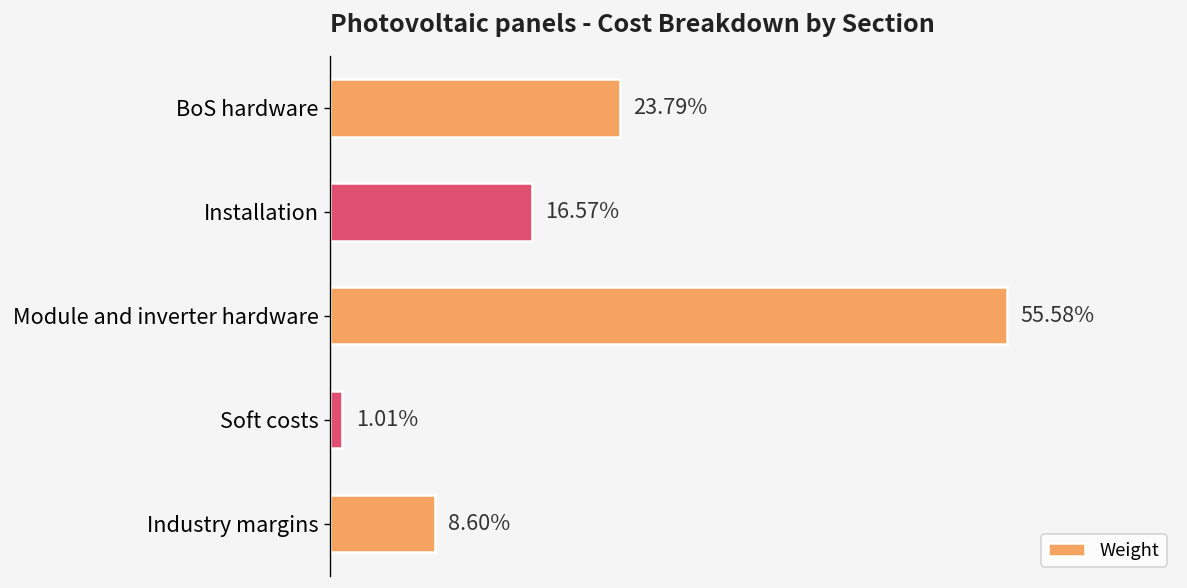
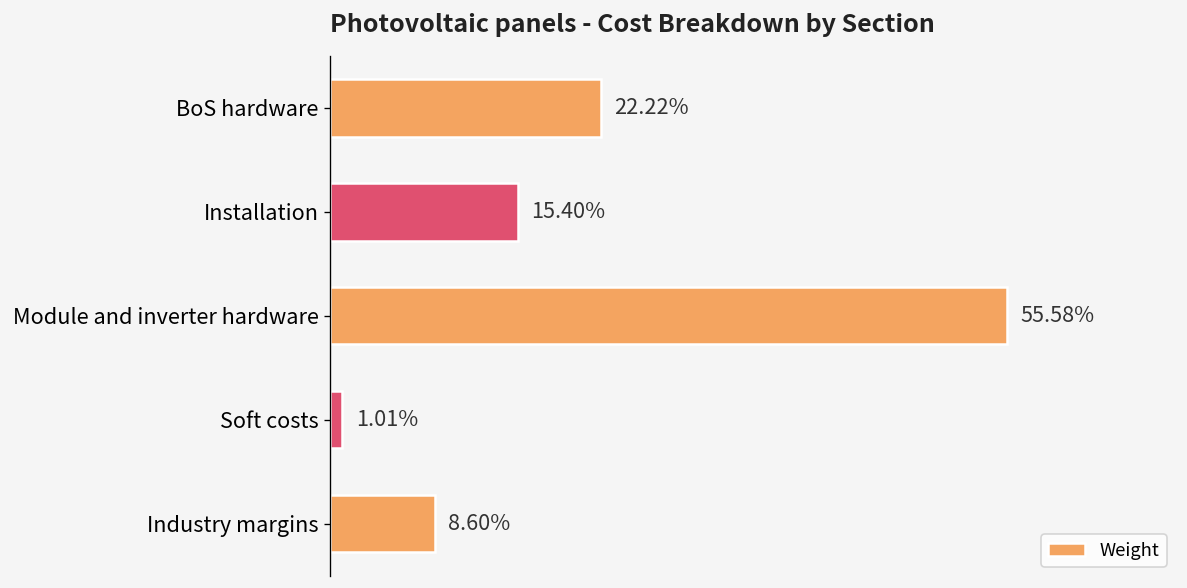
BoS hardware: 23.79% -> 22.22%
Installation: 16.57% -> 15.40%
